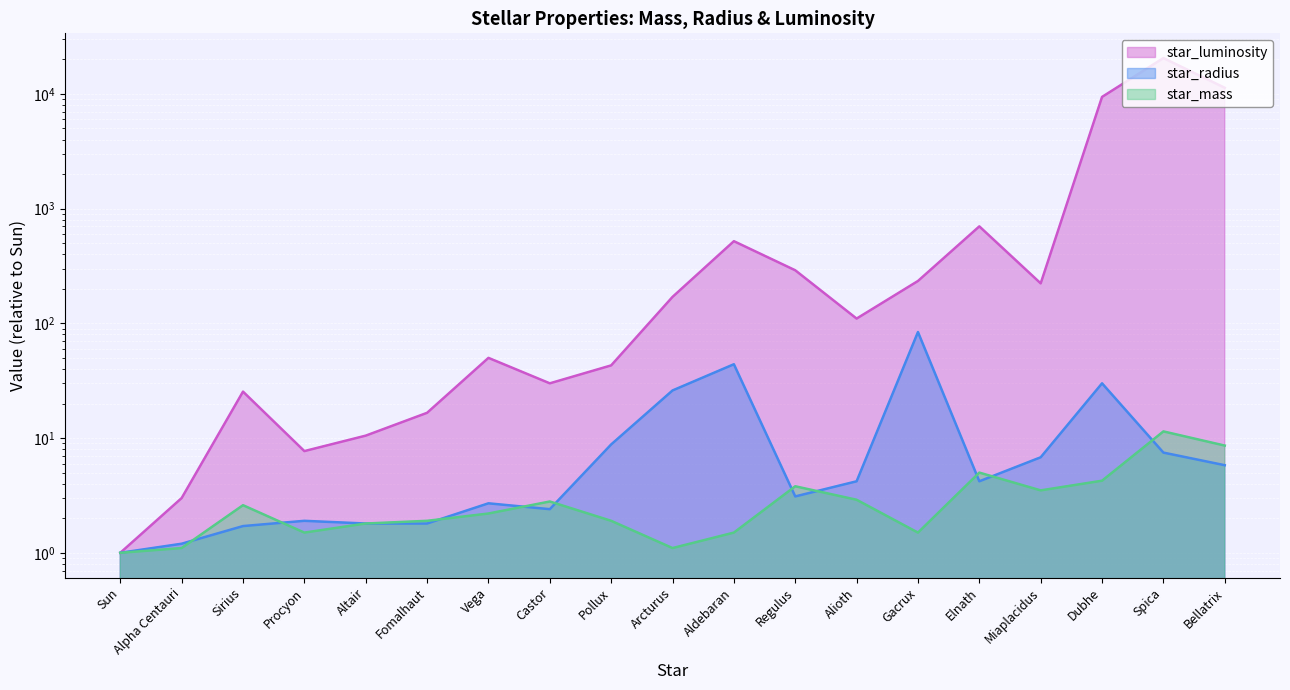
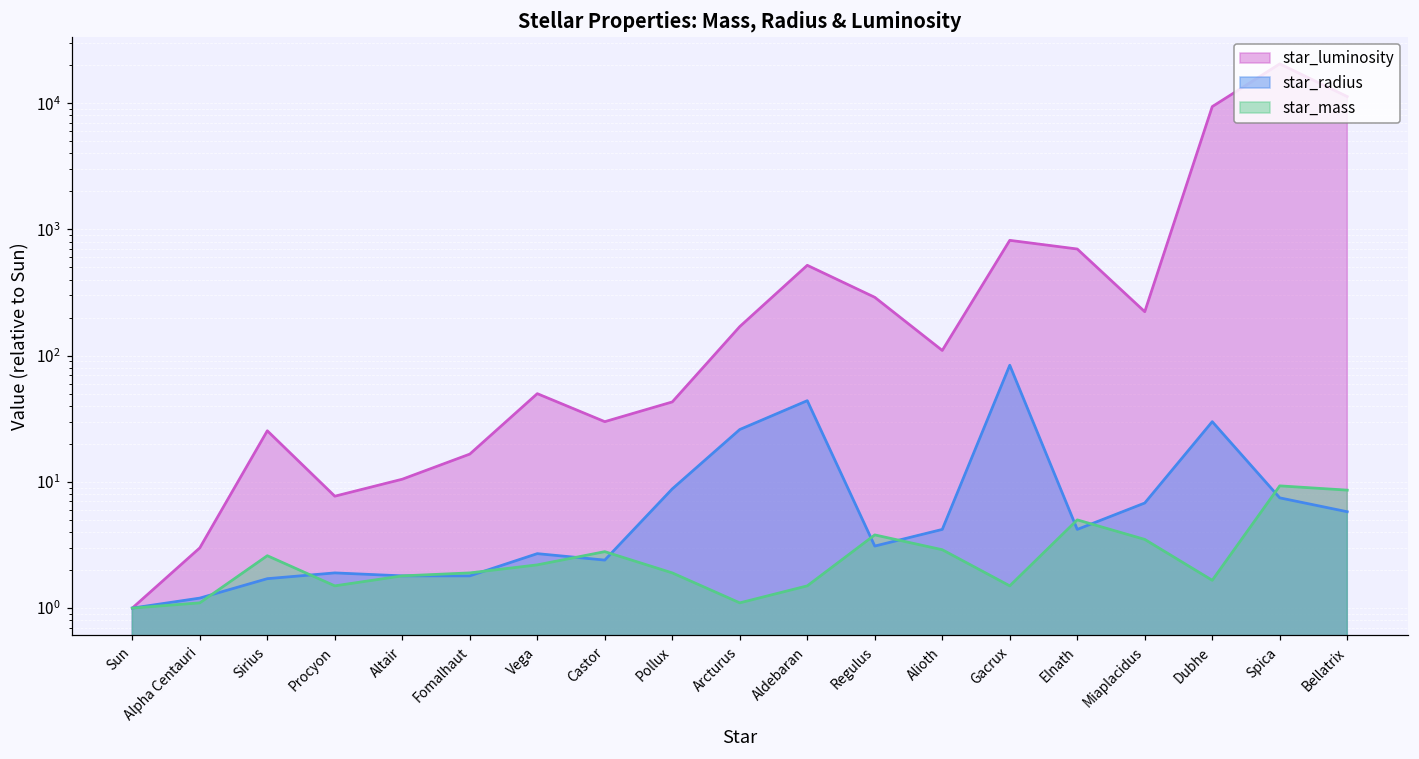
star_luminosity, Gacrux: 230 -> 800
star_mass, Dubhe: 4.3 -> 1.7
star_mass, Spica: 11 -> 9
